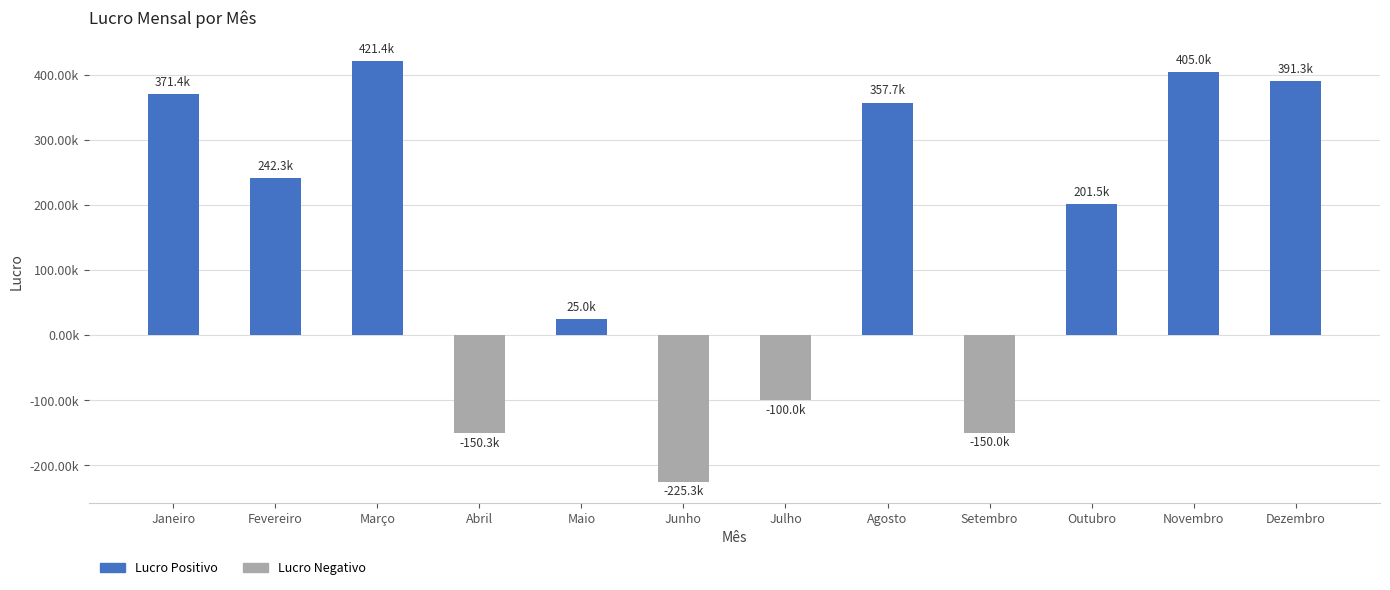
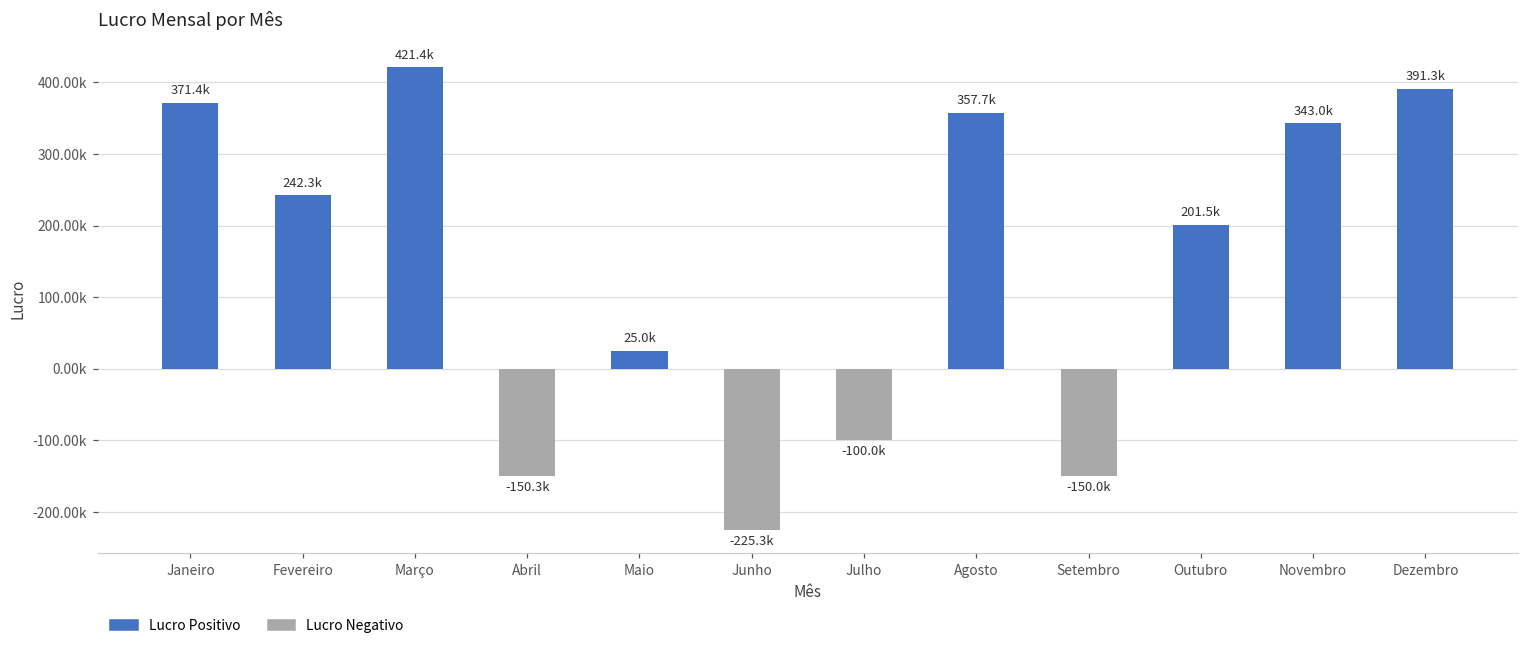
Novembro: 405.0k -> 343.0k
